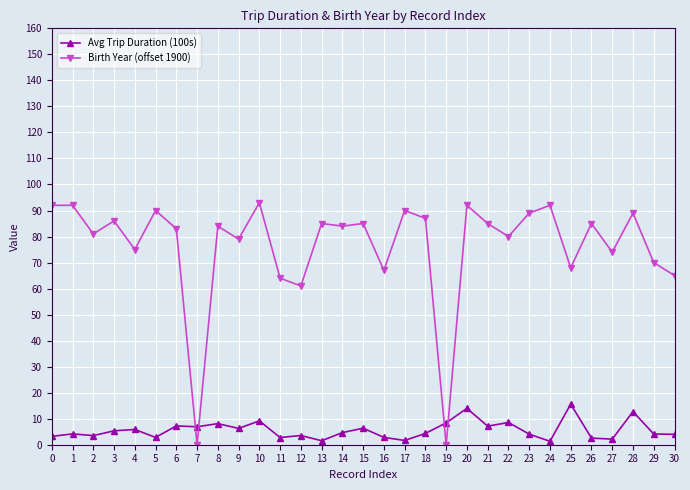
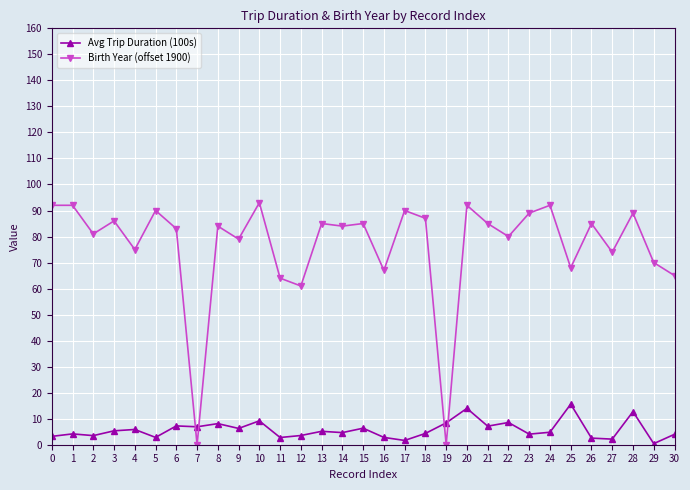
Avg Trip Duration (100s), 13: 2 -> 5
Avg Trip Duration (100s), 24: 1 -> 5
Avg Trip Duration (100s), 29: 4 -> 0
